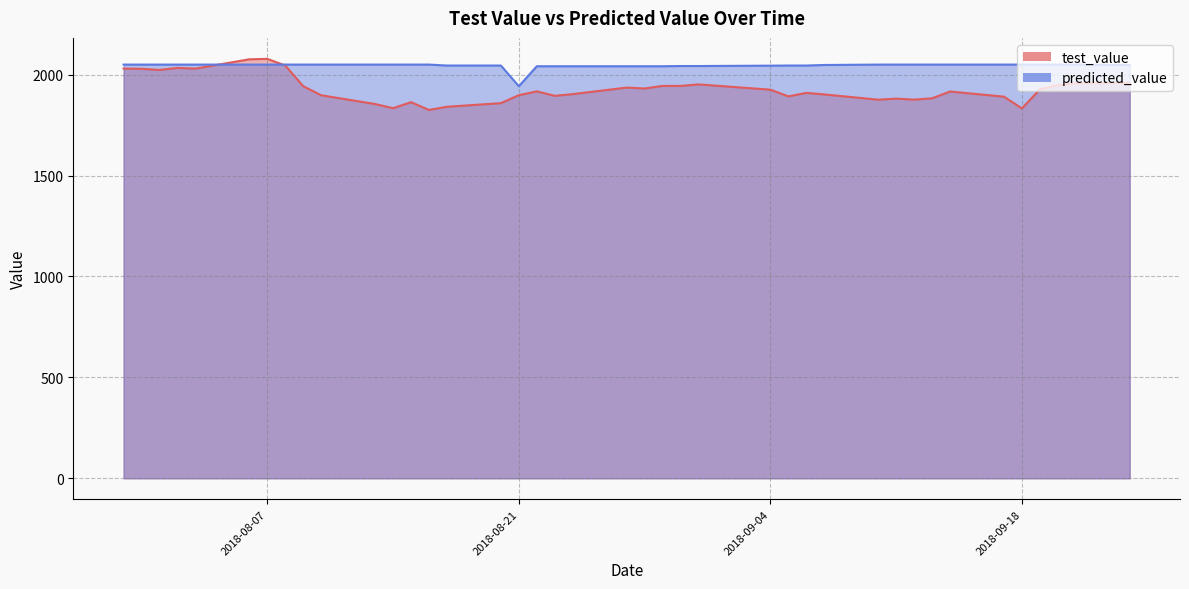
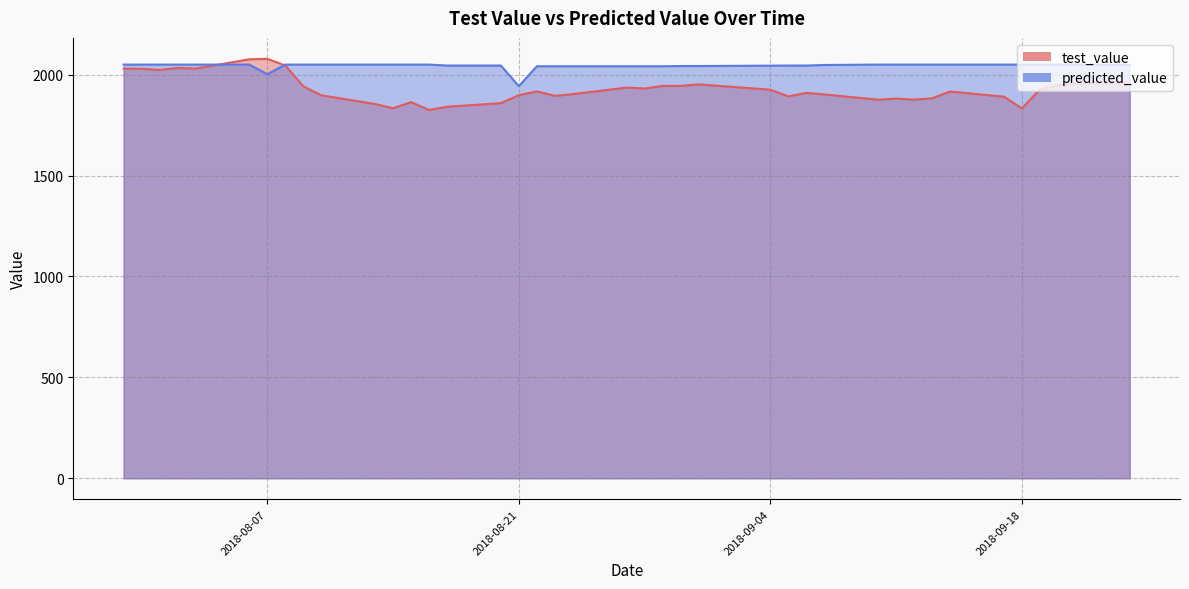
predicted_value, 2018-08-07: 2050 -> 2000
